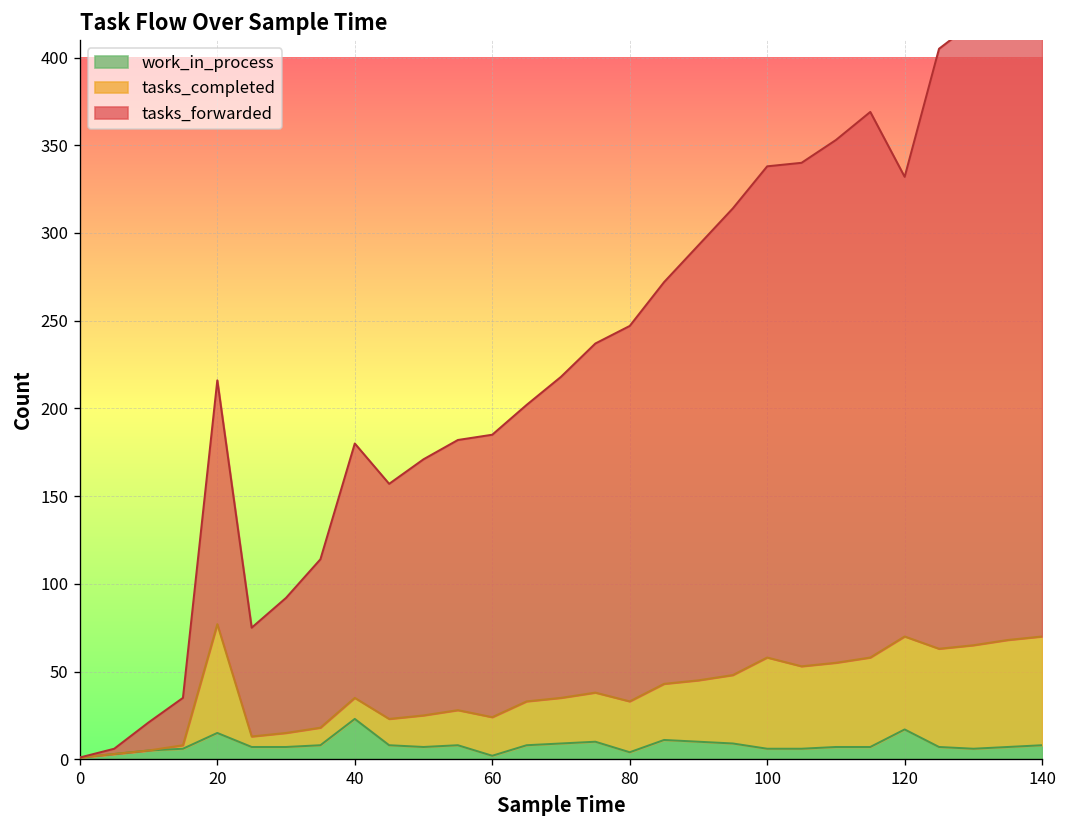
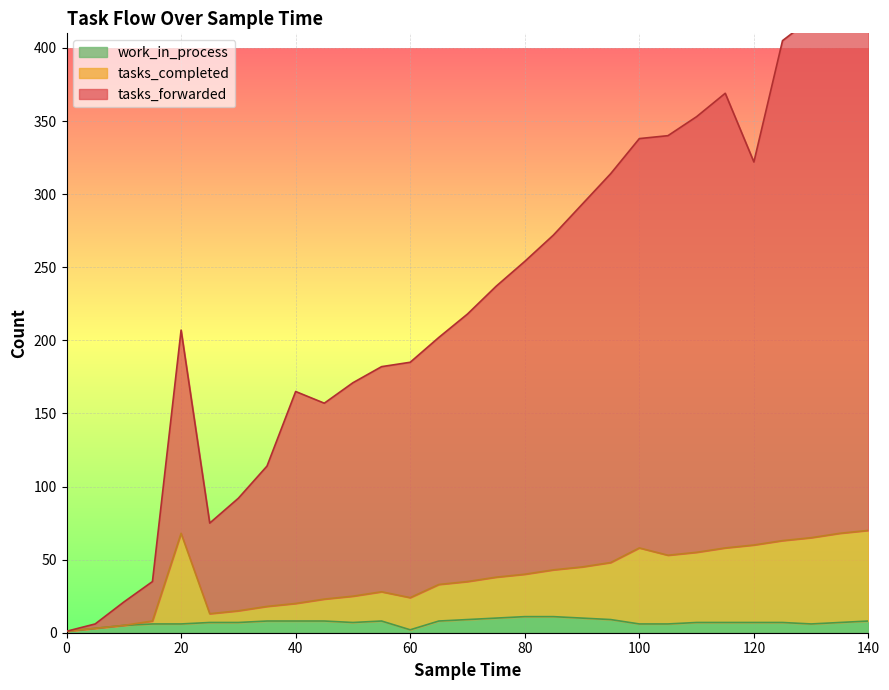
work_in_process, 20: 15 -> 6
work_in_process, 40: 23 -> 8
work_in_process, 80: 4 -> 11
work_in_process, 120: 17 -> 7
